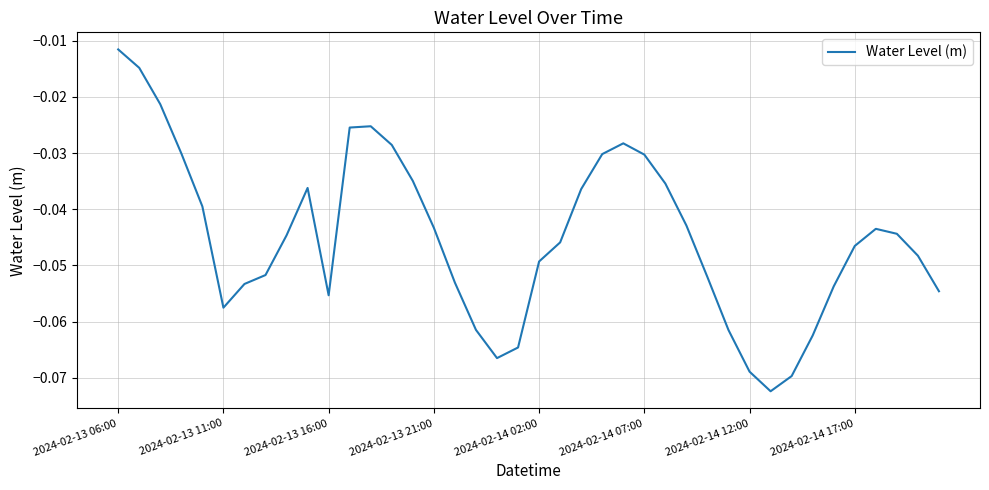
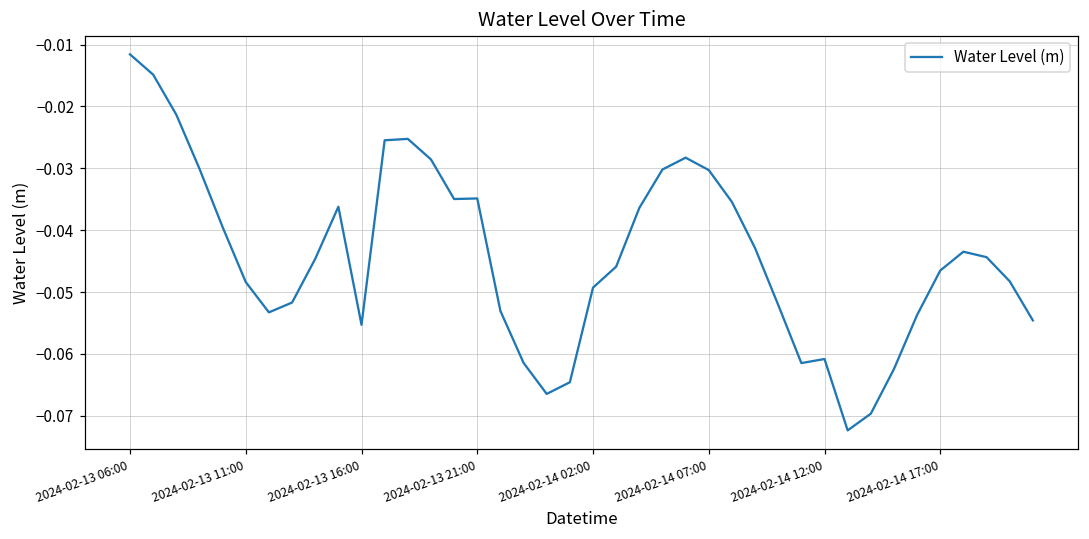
2024-02-13 11:00: -0.058 -> -0.048
2024-02-13 21:00: -0.043 -> -0.035
2024-02-14 12:00: -0.069 -> -0.061
